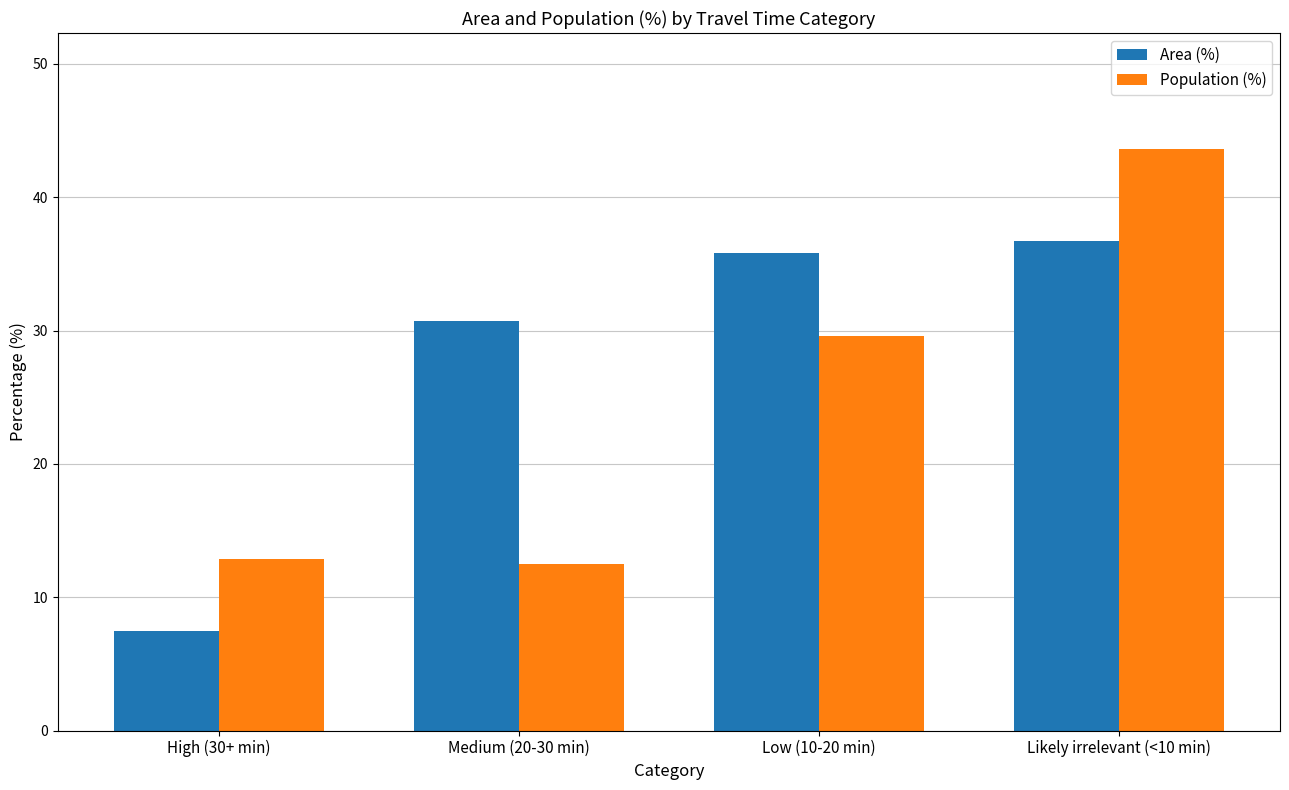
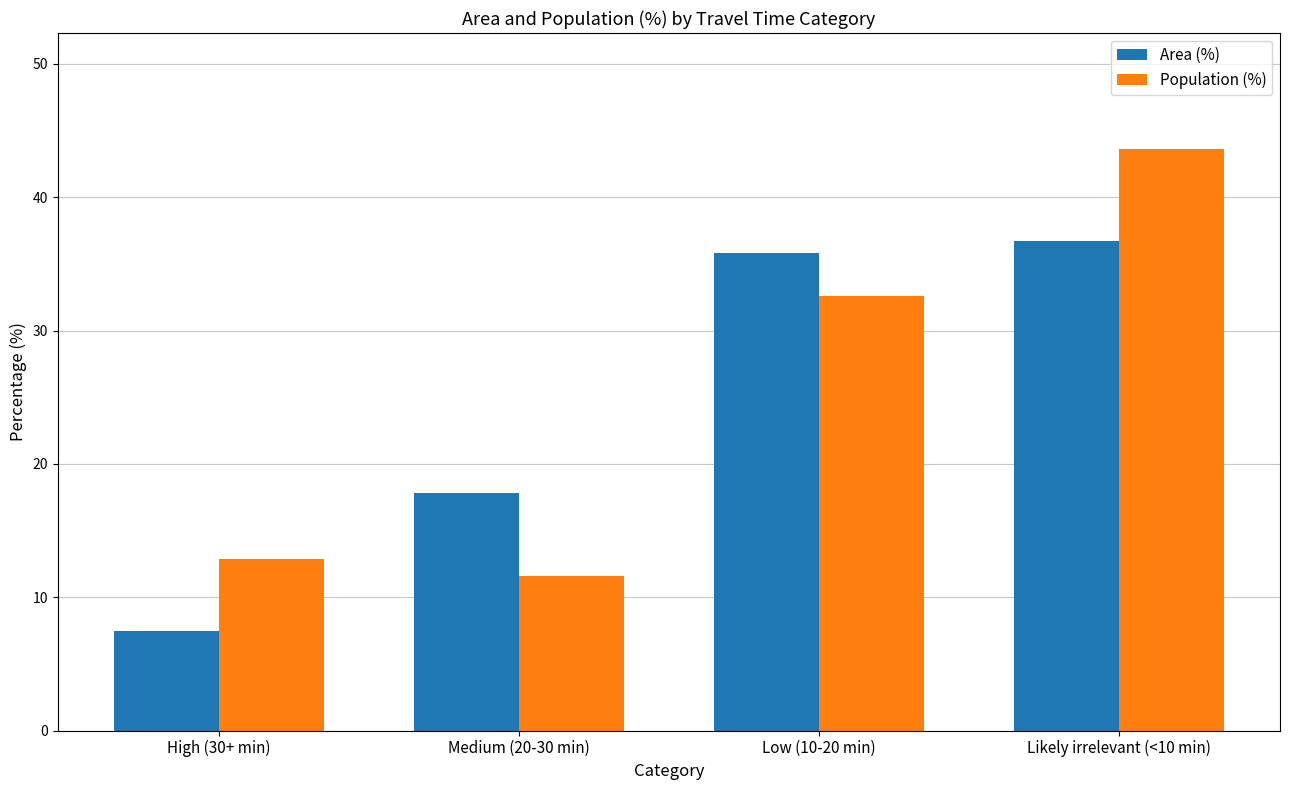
Area (%), Medium (20-30 min): 30.7 -> 17.8
Population (%), Medium (20-30 min): 12.5 -> 11.6
Population (%), Low (10-20 min): 29.6 -> 32.6
